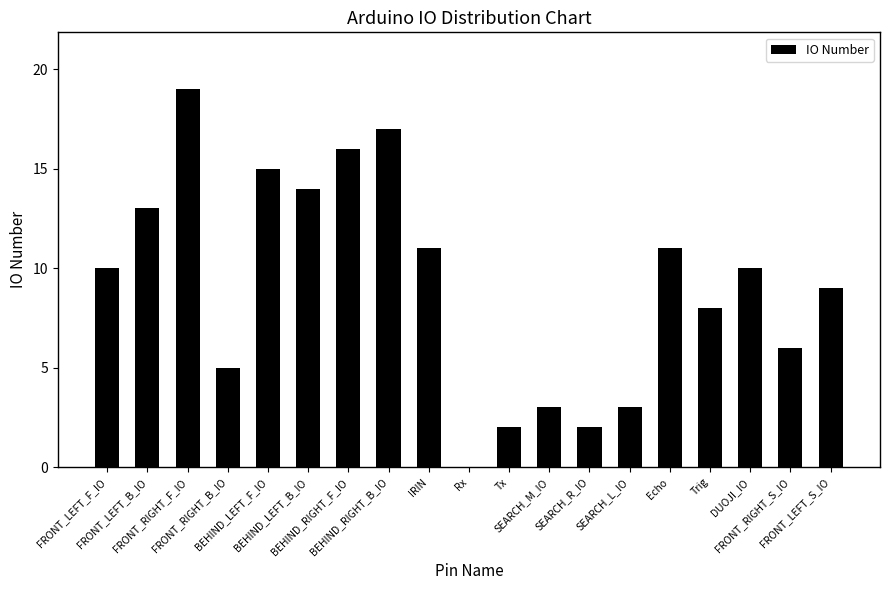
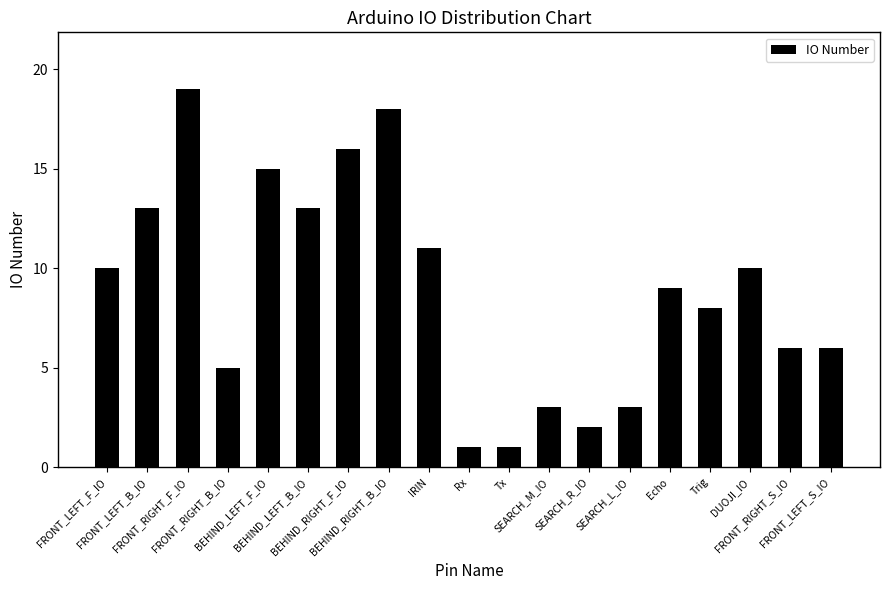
BEHIND_LEFT_B_IO: 14 -> 13
BEHIND_RIGHT_B_IO: 17 -> 18
Rx: 0 -> 1
Tx: 2 -> 1
Echo: 11 -> 9
FRONT_LEFT_S_IO: 9 -> 6
